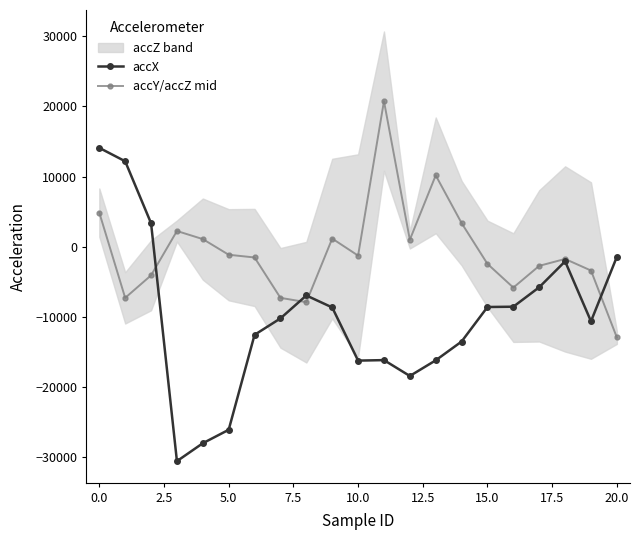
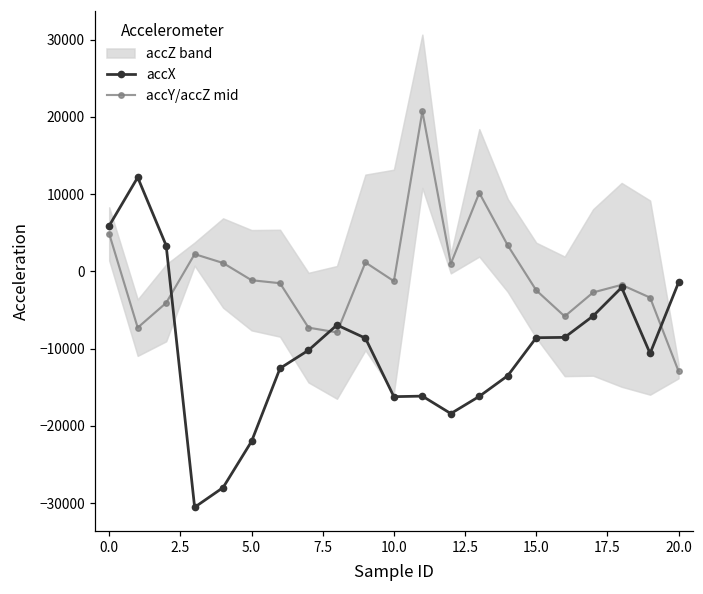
accX, 0.0: 14000 -> 6000
accX, 5.0: -26000 -> -22000
